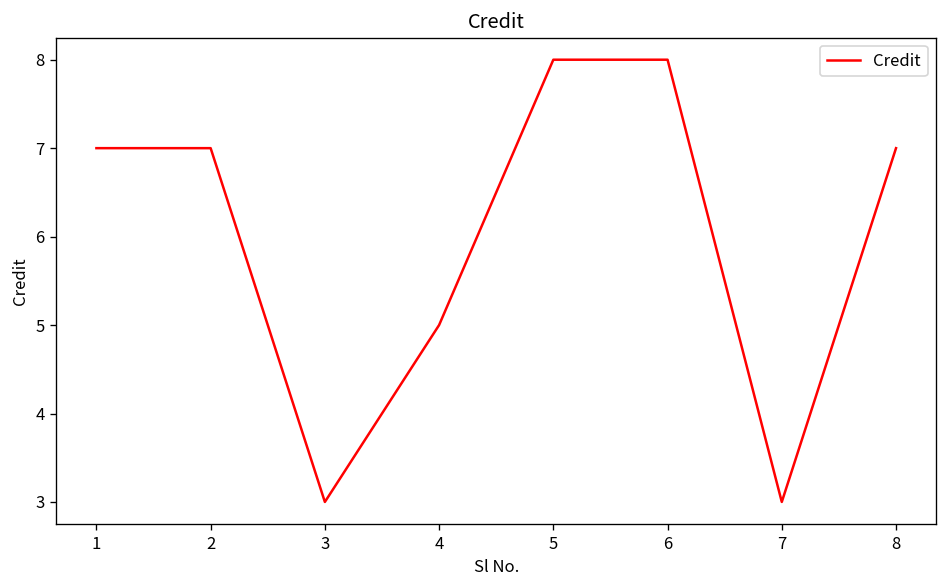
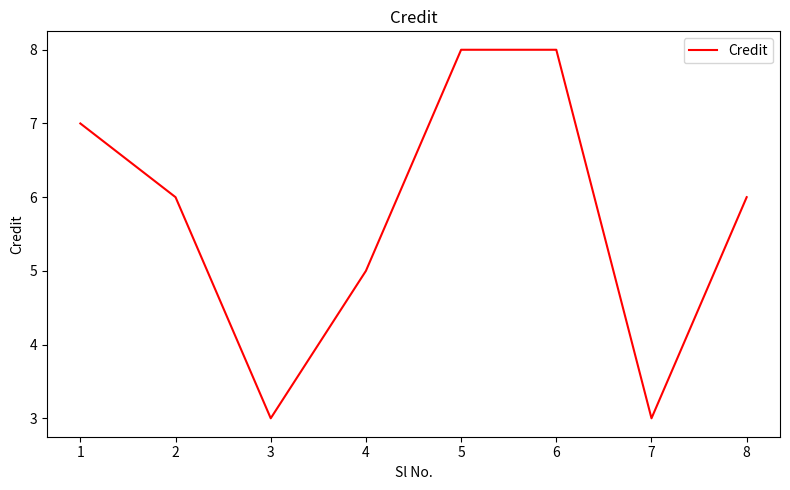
2: 7 -> 6
8: 7 -> 6
